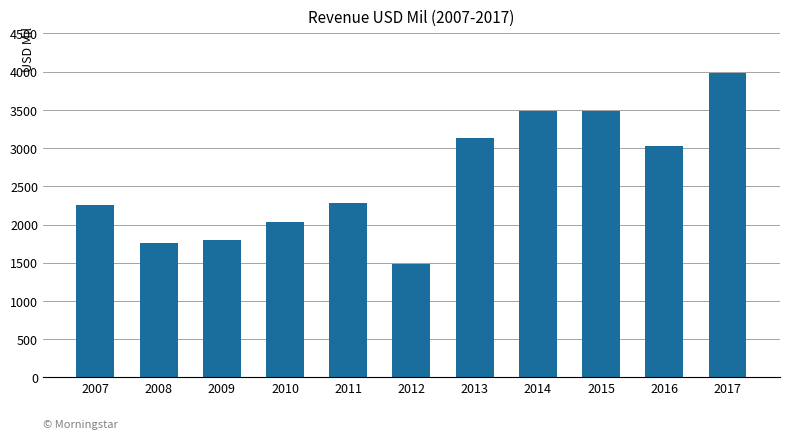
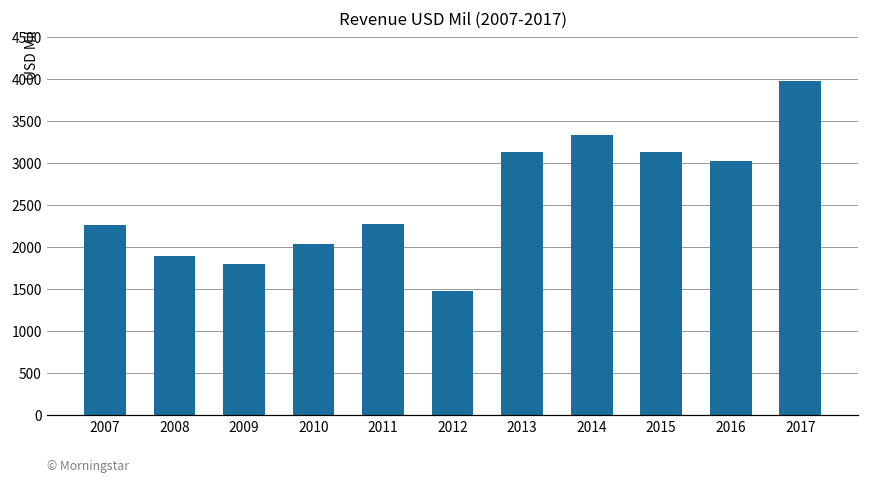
2008: 1800 -> 1900
2014: 3500 -> 3300
2015: 3500 -> 3100
